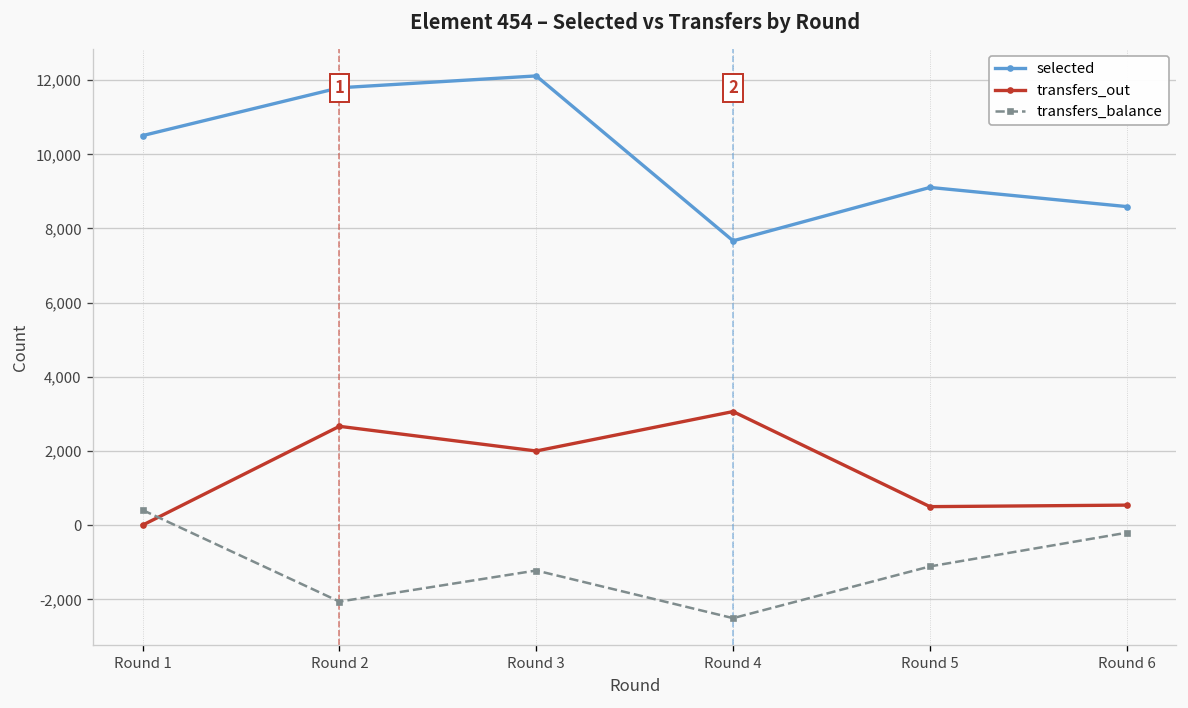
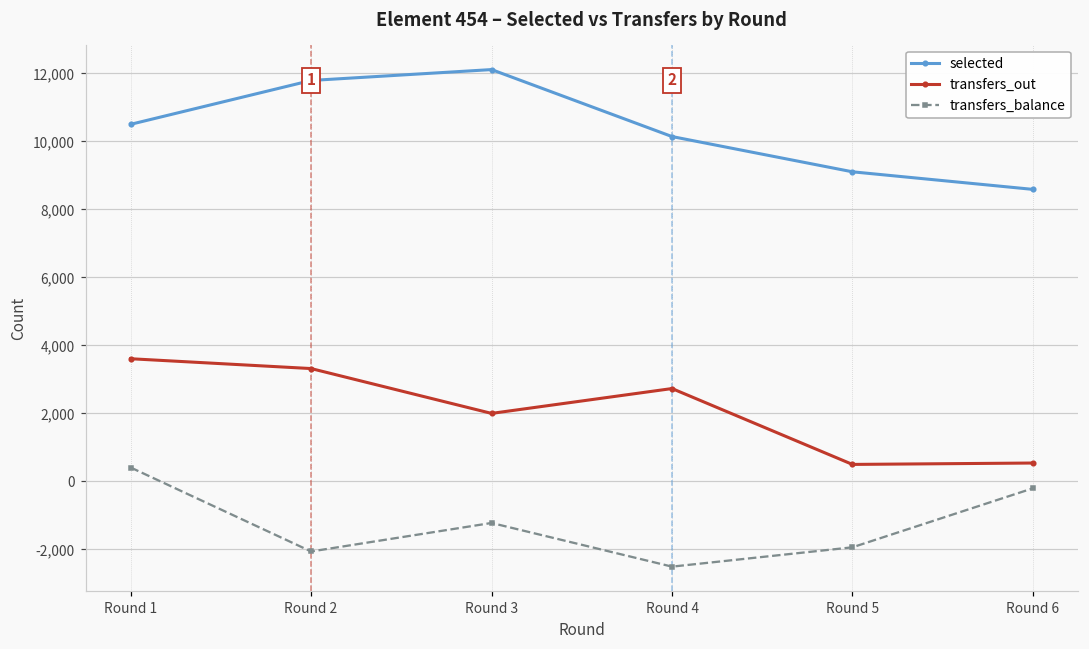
transfers_out, Round 1: 0 -> 3,600
transfers_out, Round 2: 2,700 -> 3,300
selected, Round 4: 7,700 -> 10,100
transfers_out, Round 4: 3,100 -> 2,700
transfers_balance, Round 5: -1,100 -> -1,900
